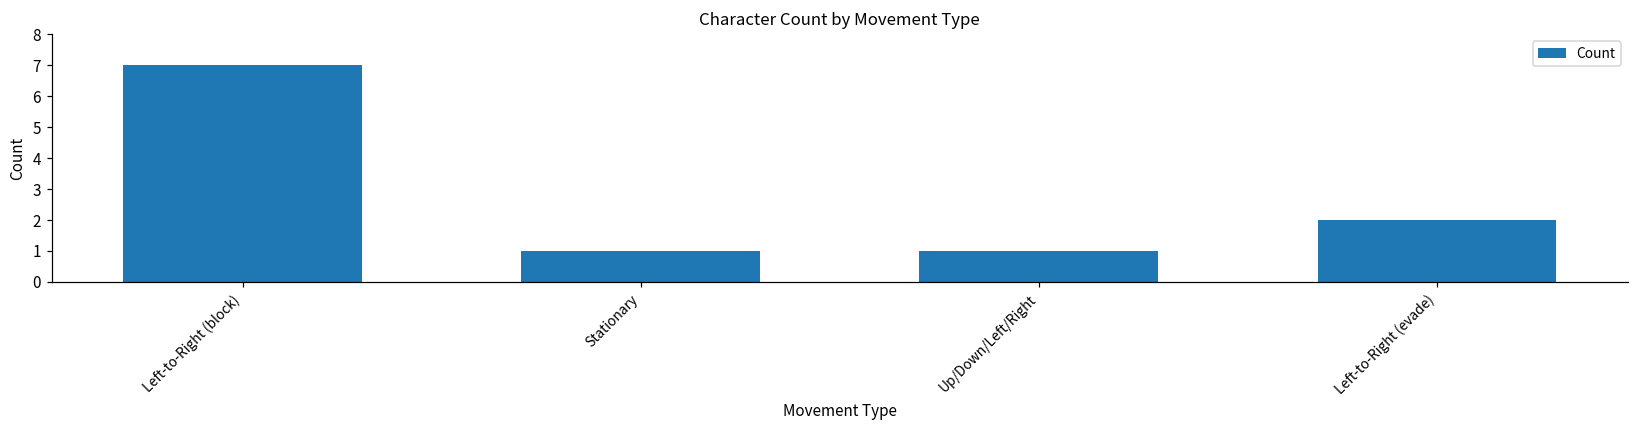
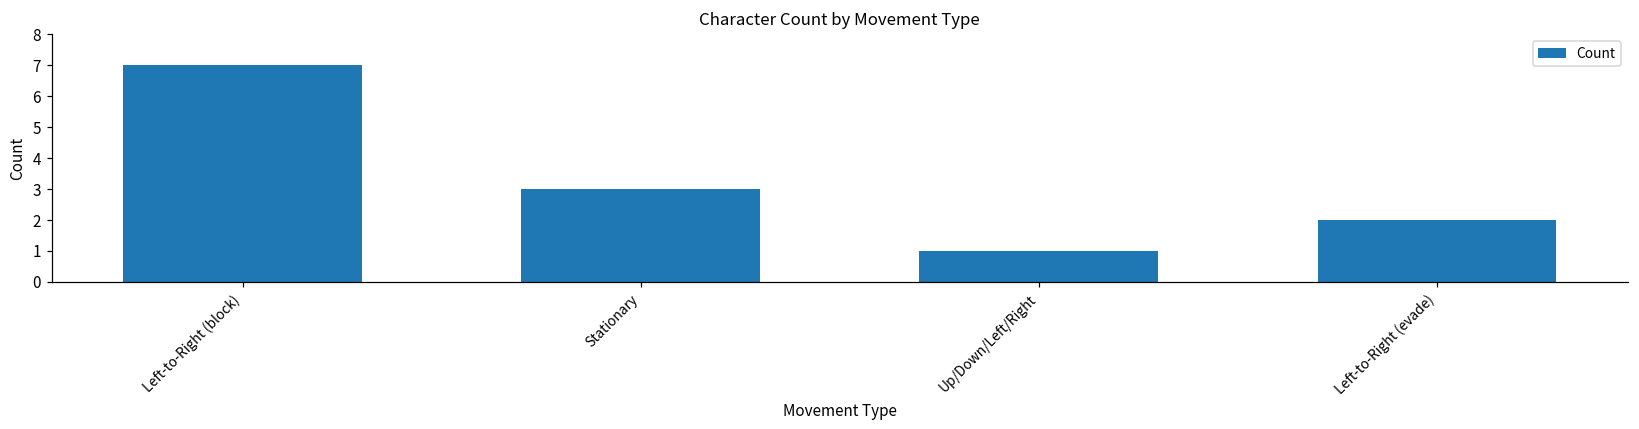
Stationary: 1 -> 3
